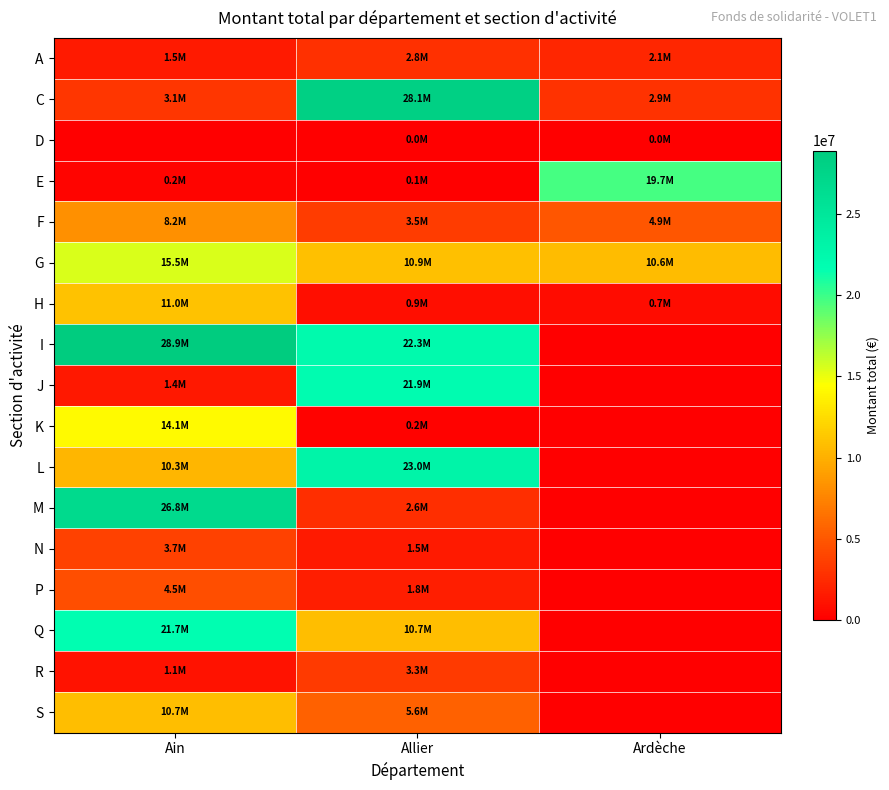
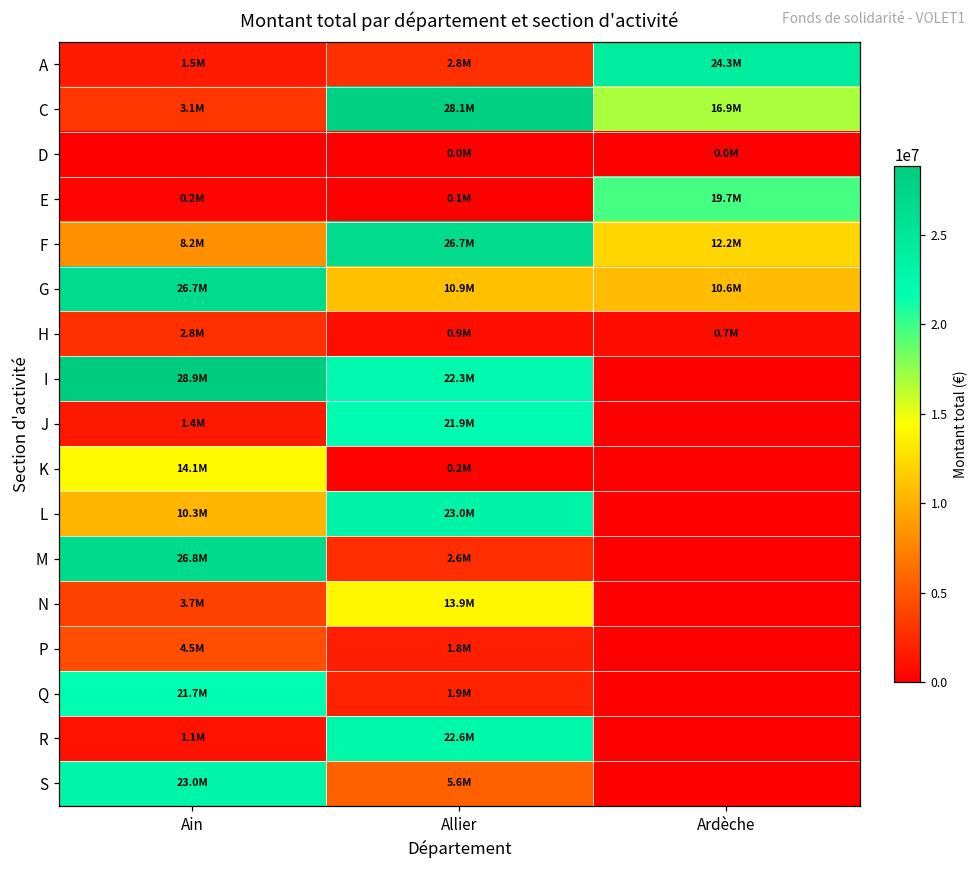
A, Ardèche: 2.1M -> 24.3M
C, Ardèche: 2.9M -> 16.9M
F, Allier: 3.5M -> 26.7M
F, Ardèche: 4.9M -> 12.2M
G, Ain: 15.5M -> 26.7M
H, Ain: 11.0M -> 2.8M
N, Allier: 1.5M -> 13.9M
Q, Allier: 10.7M -> 1.9M
R, Allier: 3.3M -> 22.6M
S, Ain: 10.7M -> 23.0M
